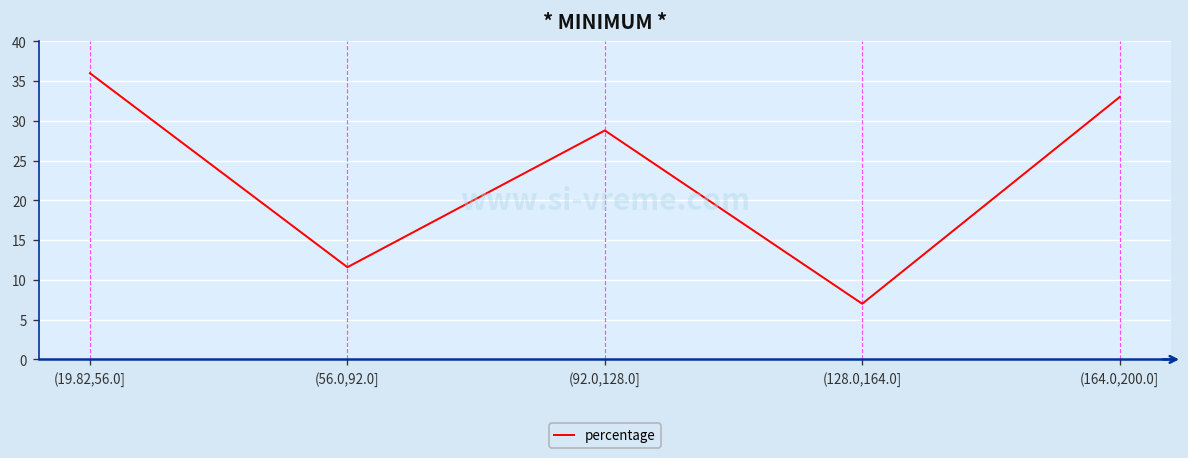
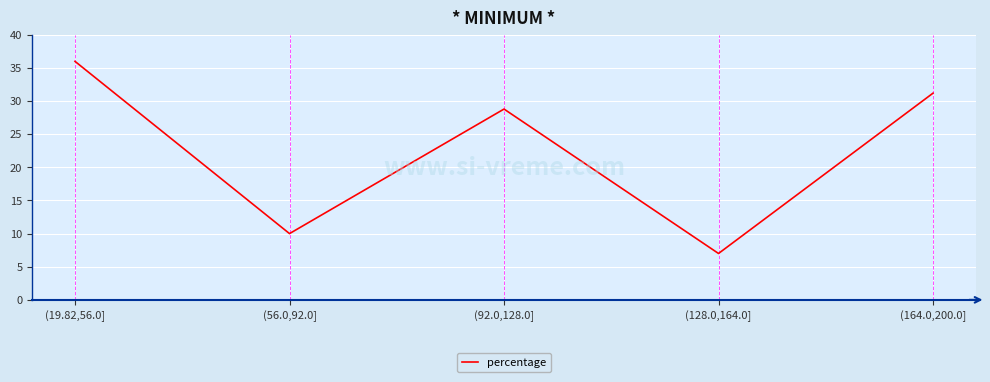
(56.0,92.0]: 12 -> 10
(164.0,200.0]: 33 -> 31
